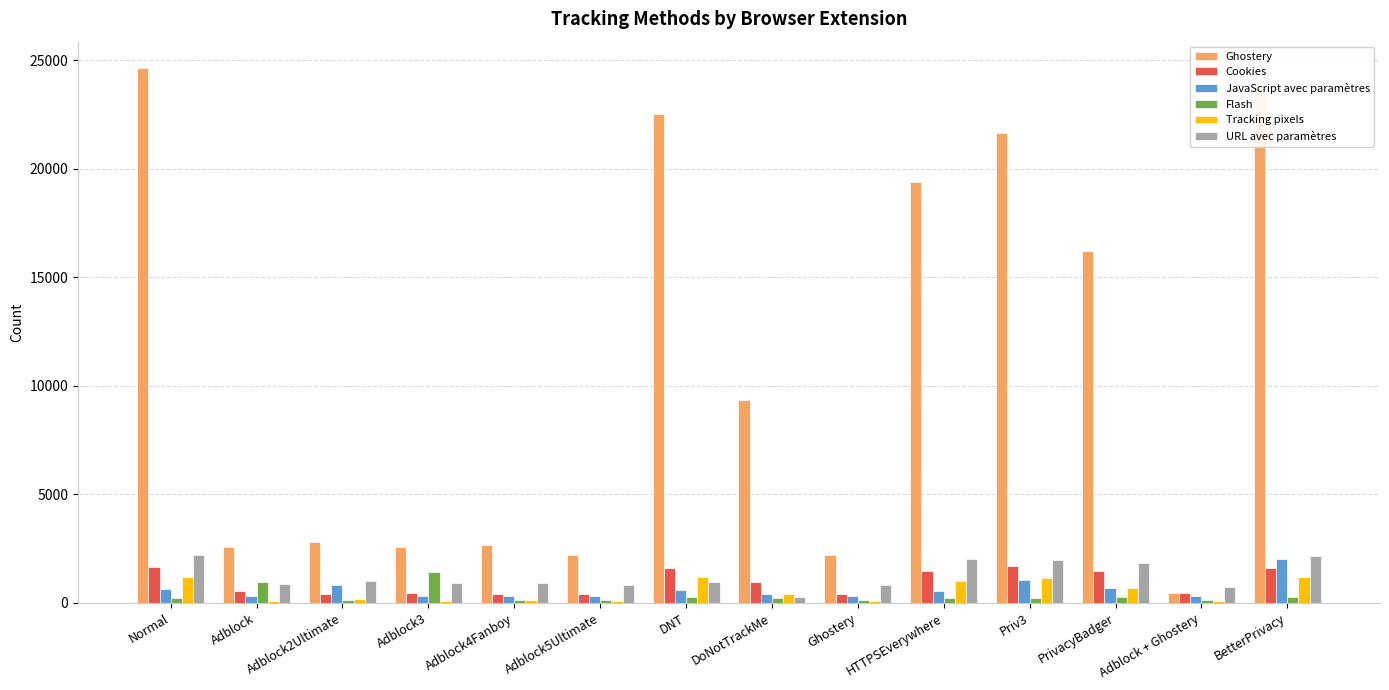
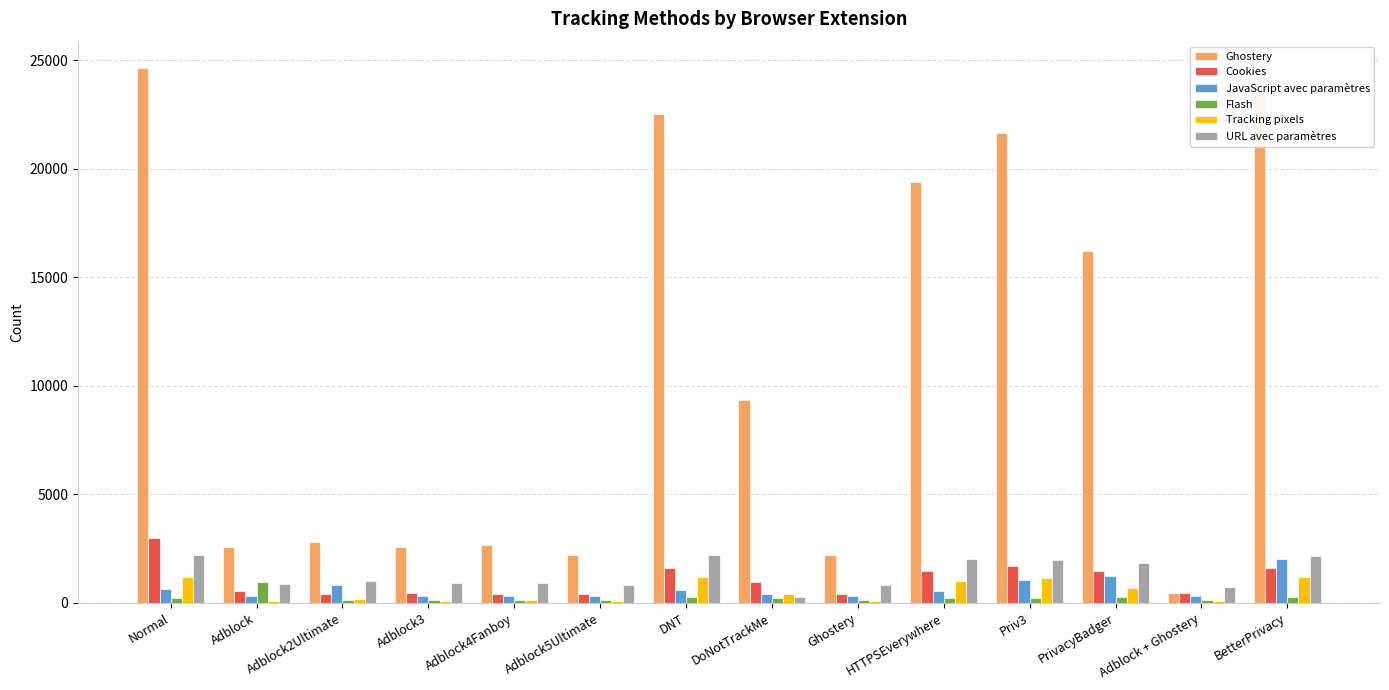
Cookies, Normal: 1700 -> 3000
Flash, Adblock3: 1400 -> 100
URL avec paramètres, DNT: 900 -> 2200
JavaScript avec paramètres, PrivacyBadger: 700 -> 1200
